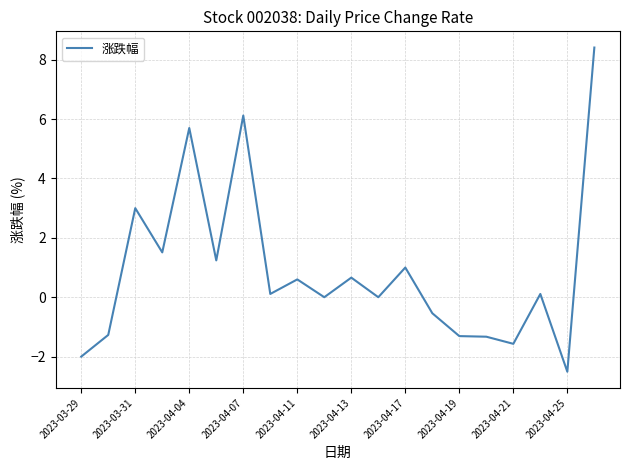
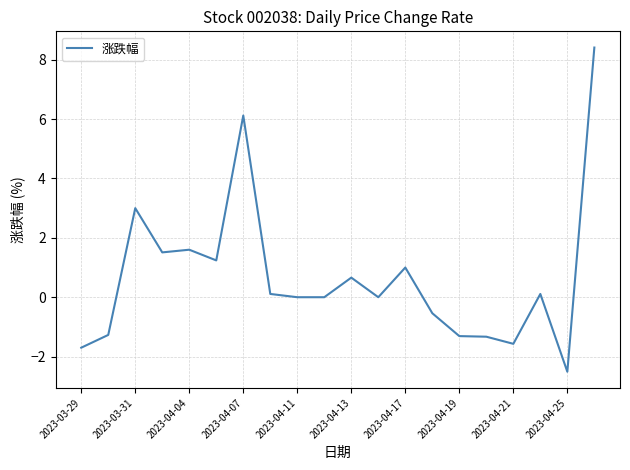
2023-03-29: -2.0 -> -1.7
2023-04-04: 5.7 -> 1.6
2023-04-11: 0.6 -> 0.0
